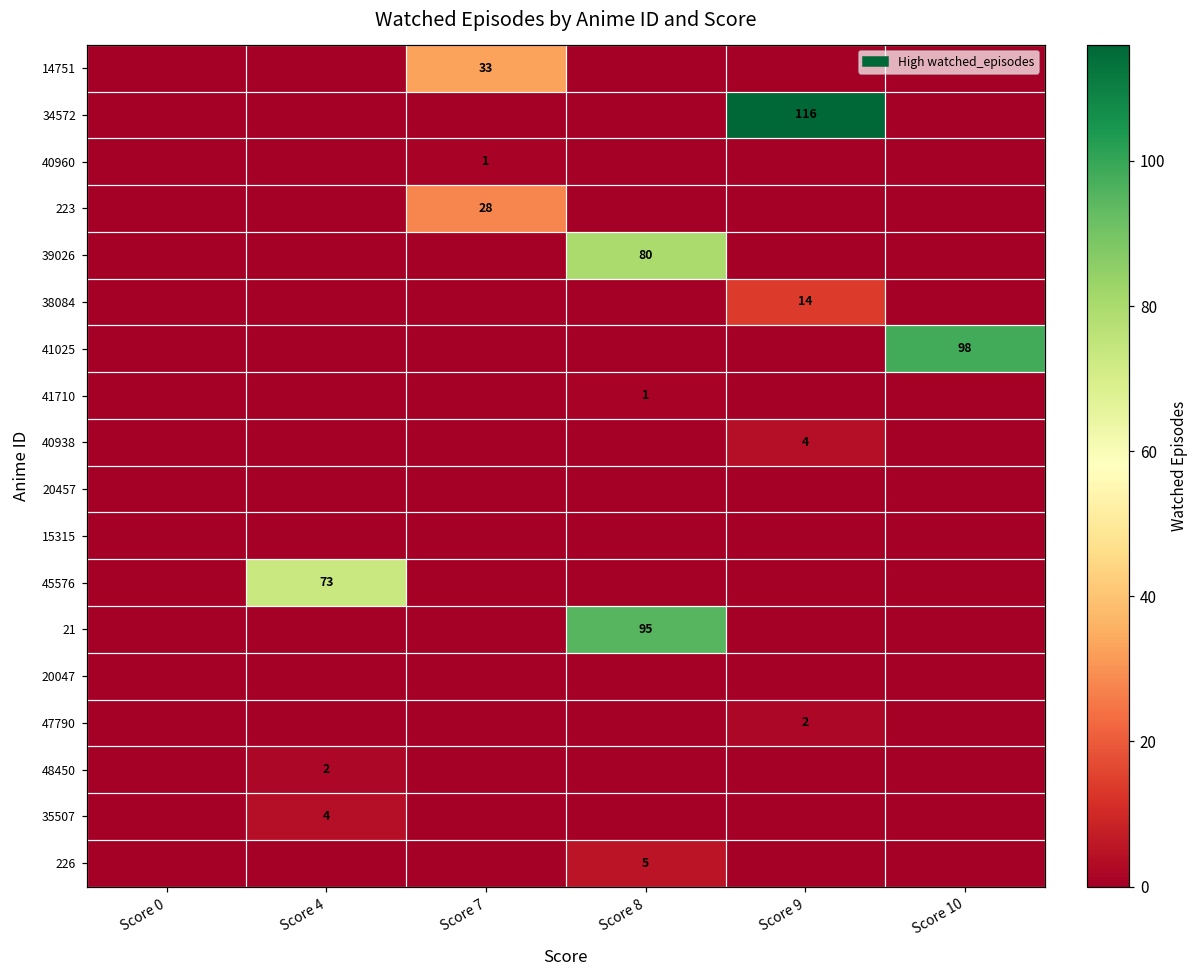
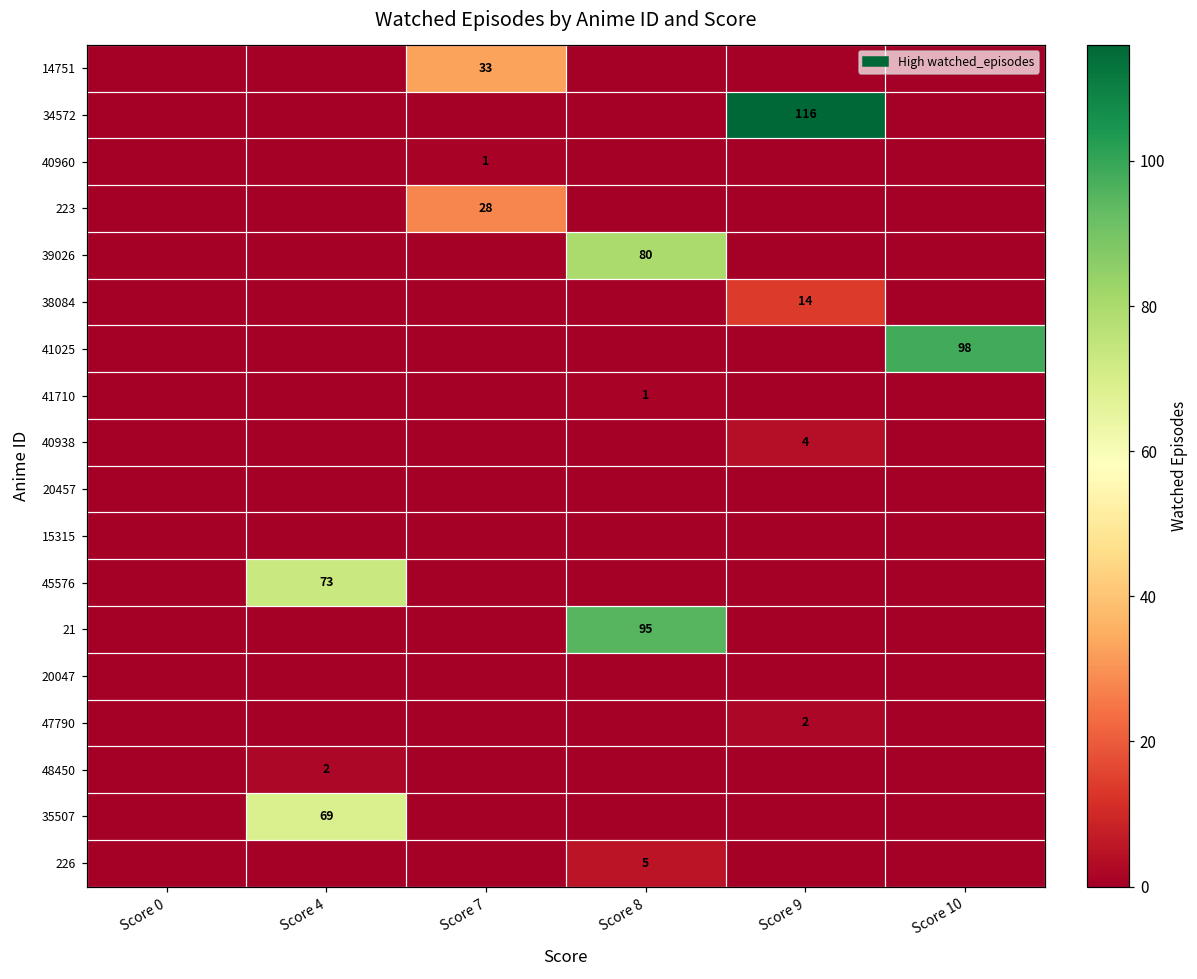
35507, Score 4: 4 -> 69
